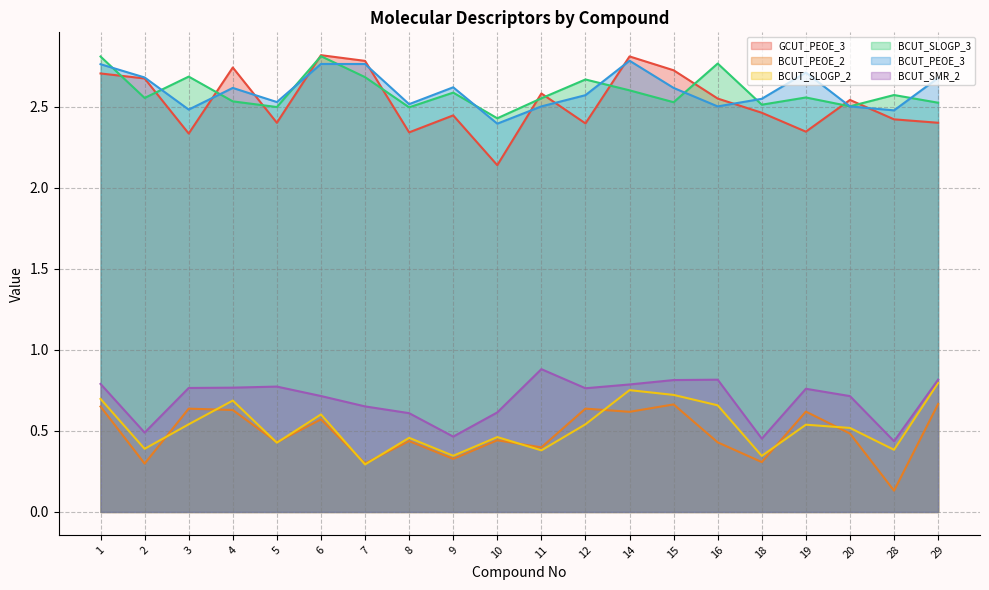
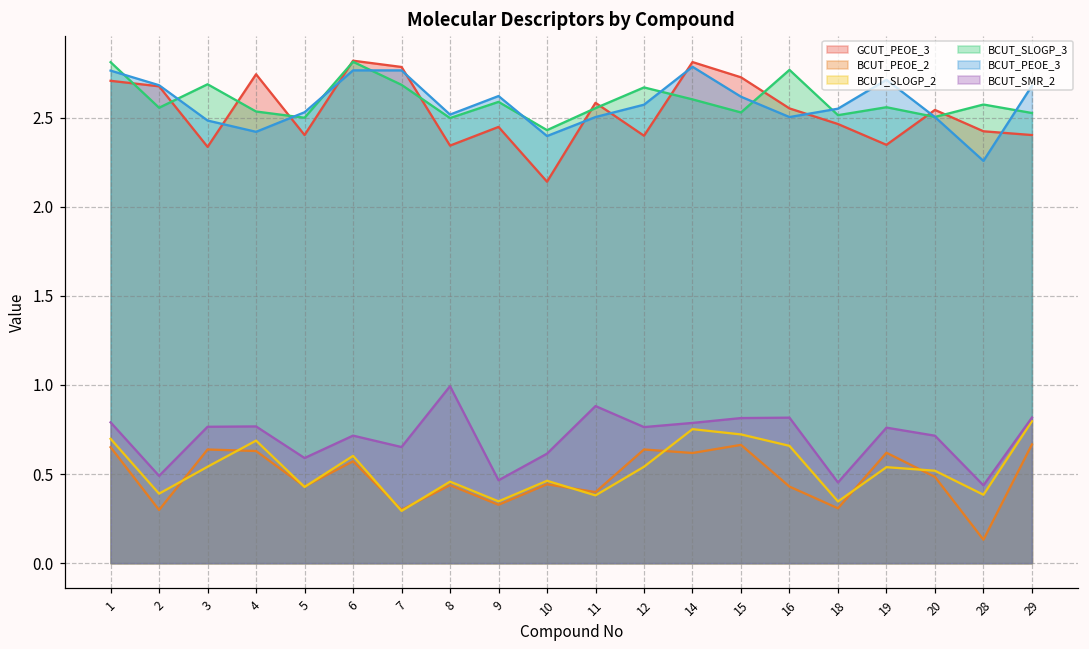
BCUT_PEOE_3, 4: 2.62 -> 2.42
BCUT_SMR_2, 5: 0.77 -> 0.59
BCUT_SMR_2, 8: 0.61 -> 0.99
BCUT_PEOE_3, 28: 2.48 -> 2.26
